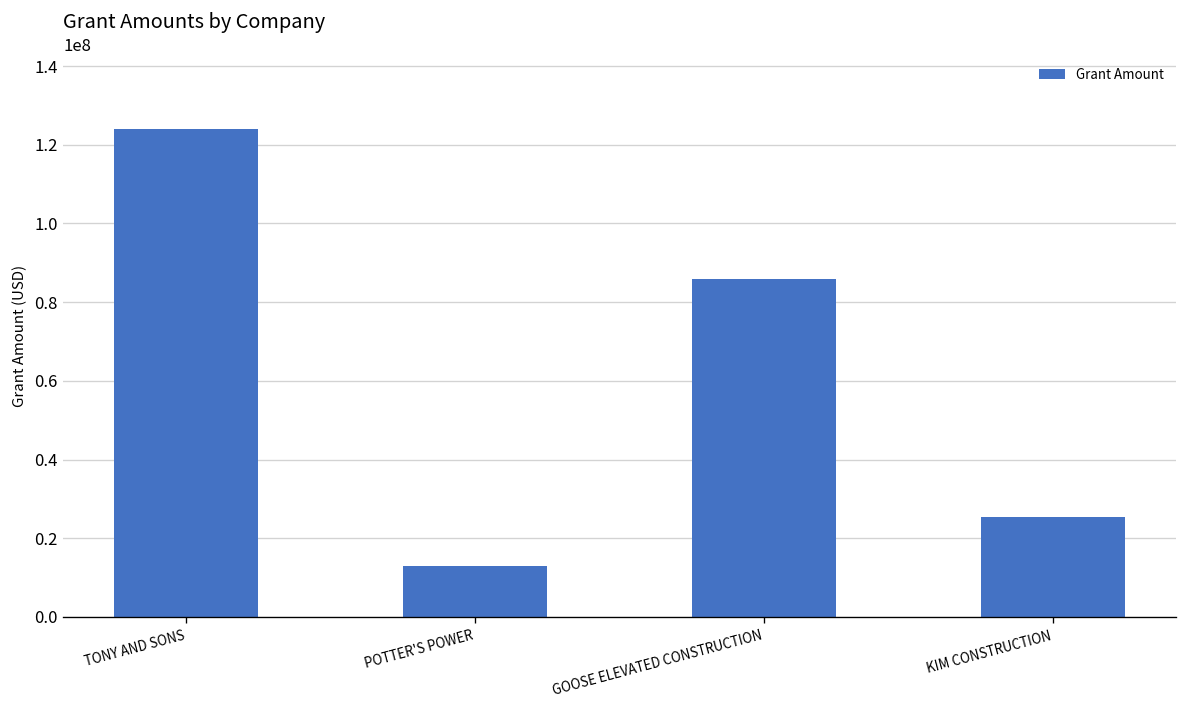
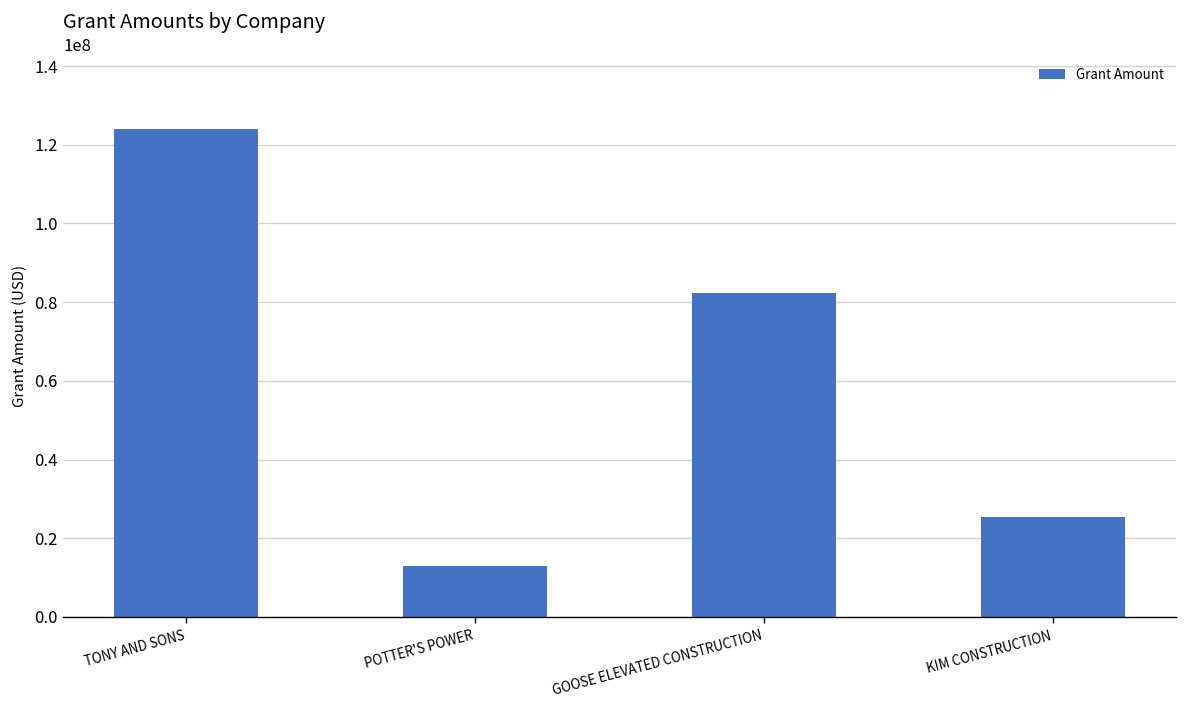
GOOSE ELEVATED CONSTRUCTION: 86000000 -> 82000000
